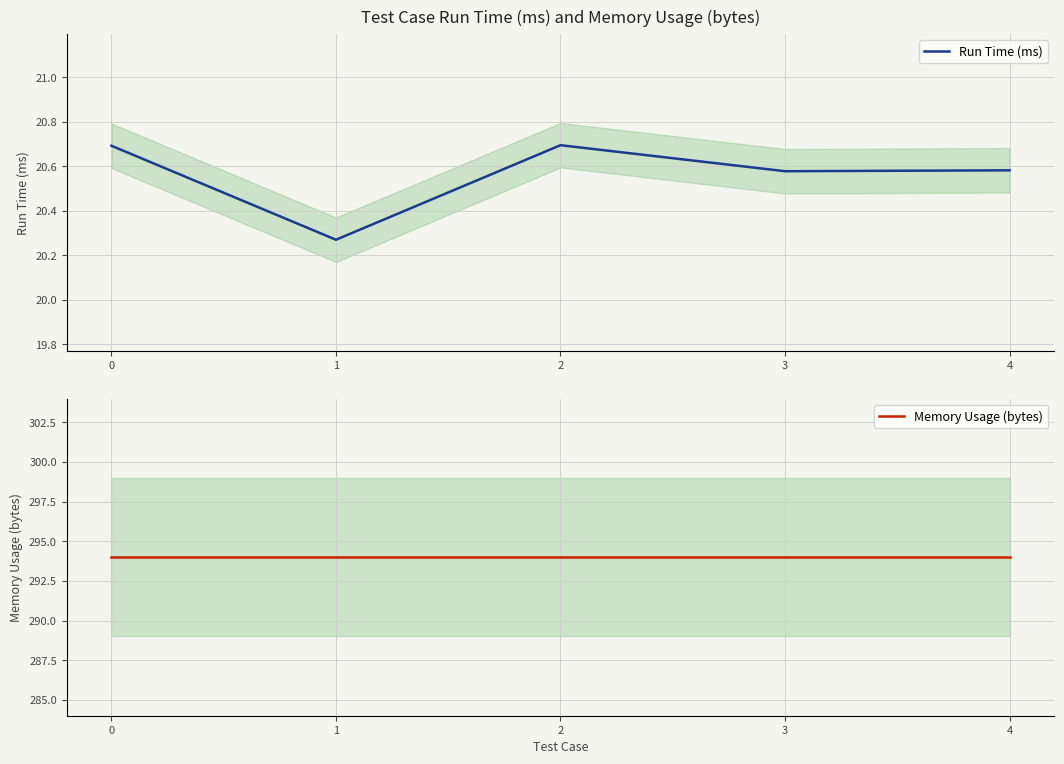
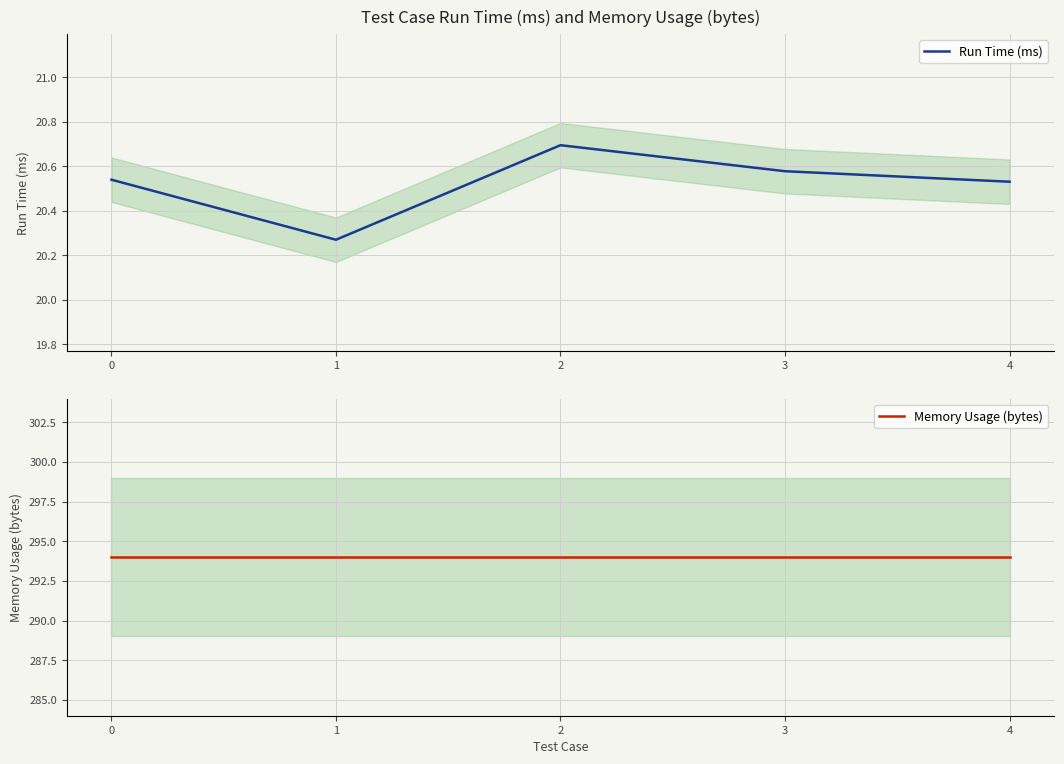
Test Case Run Time (ms) and Memory Usage (bytes), Run Time (ms), 0: 20.69 -> 20.54
Test Case Run Time (ms) and Memory Usage (bytes), Run Time (ms), 4: 20.58 -> 20.53
